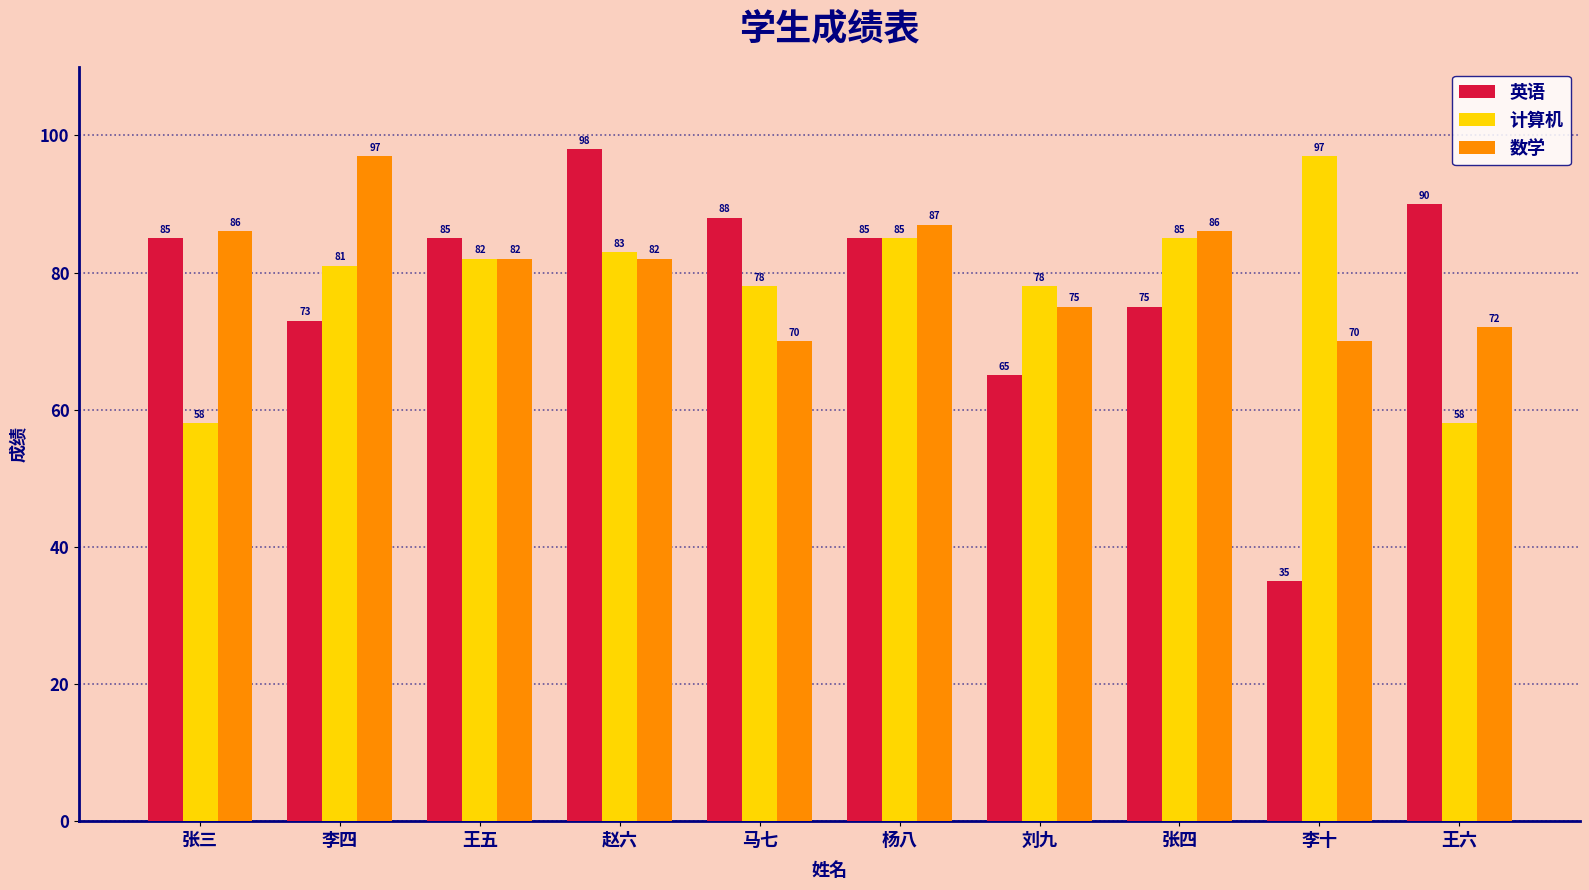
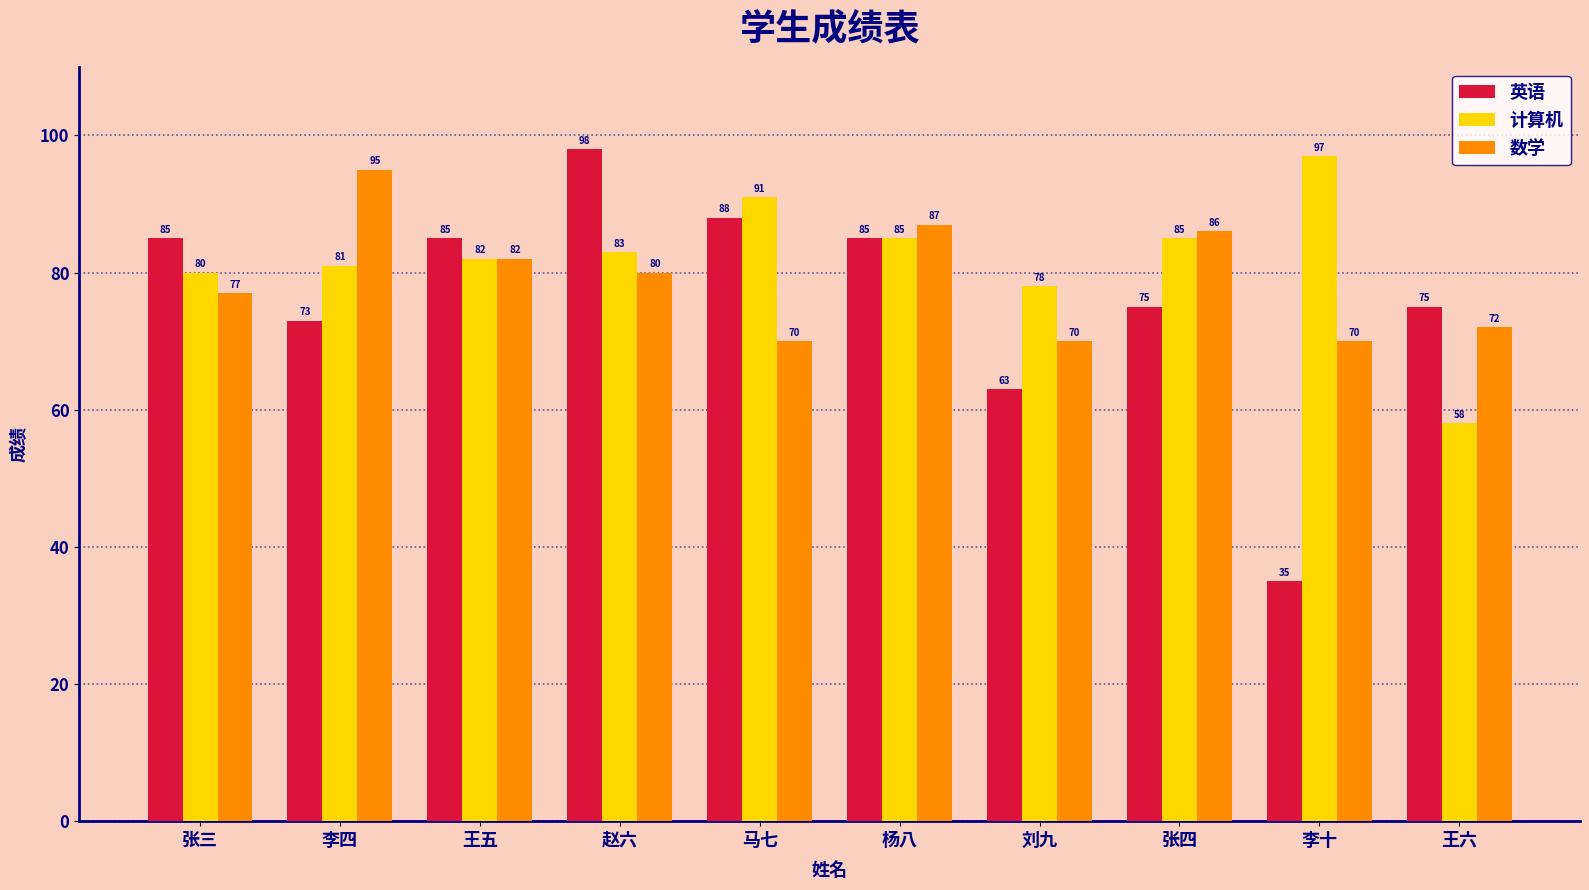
计算机, 张三: 58 -> 80
数学, 张三: 86 -> 77
数学, 李四: 97 -> 95
数学, 赵六: 82 -> 80
计算机, 马七: 78 -> 91
英语, 刘九: 65 -> 63
数学, 刘九: 75 -> 70
英语, 王六: 90 -> 75
